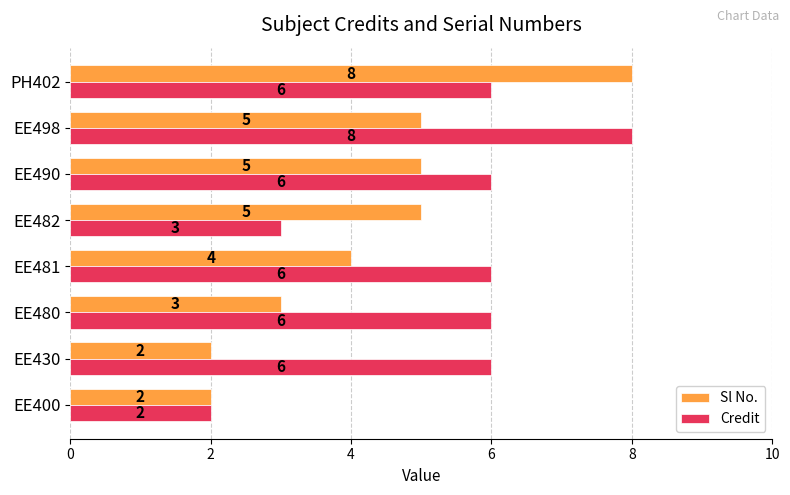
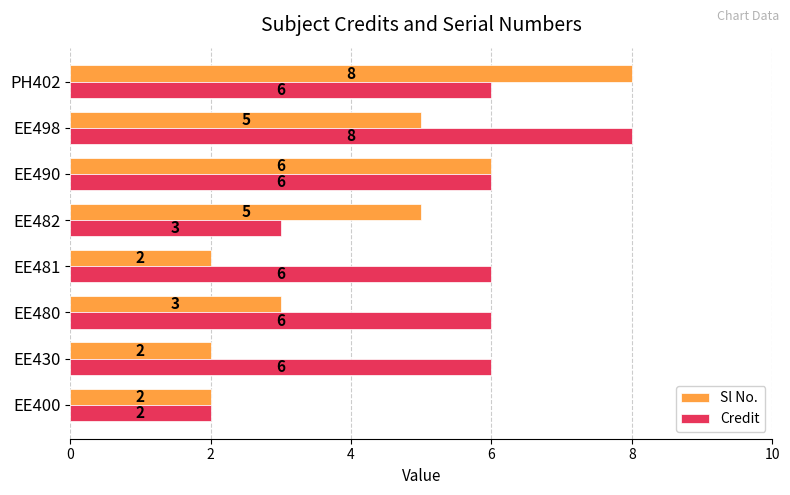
Sl No., EE490: 5 -> 6
Sl No., EE481: 4 -> 2
